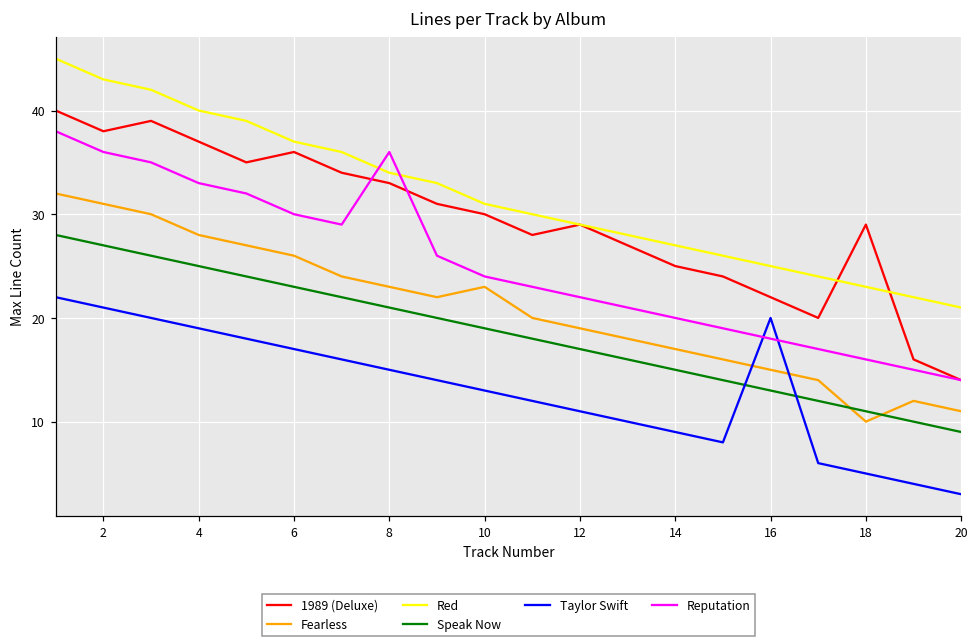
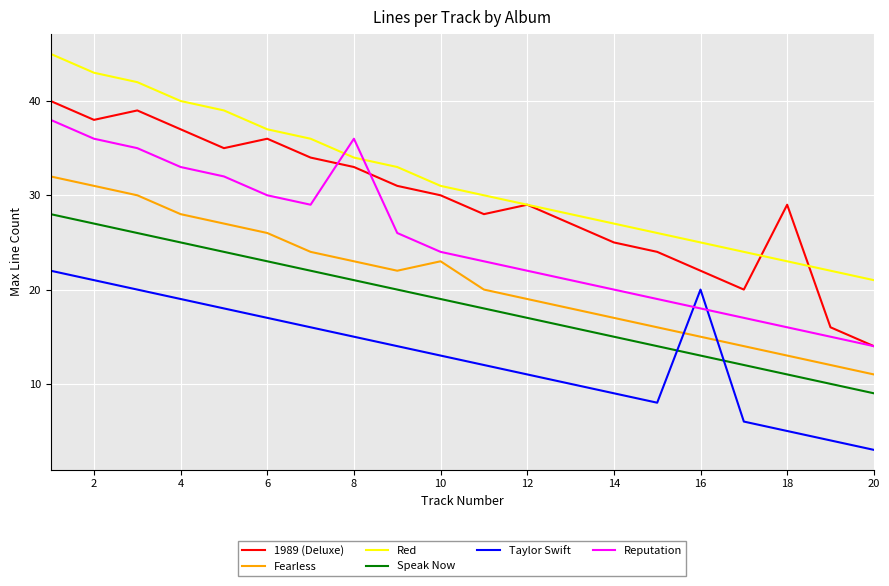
Fearless, 18: 10 -> 13
